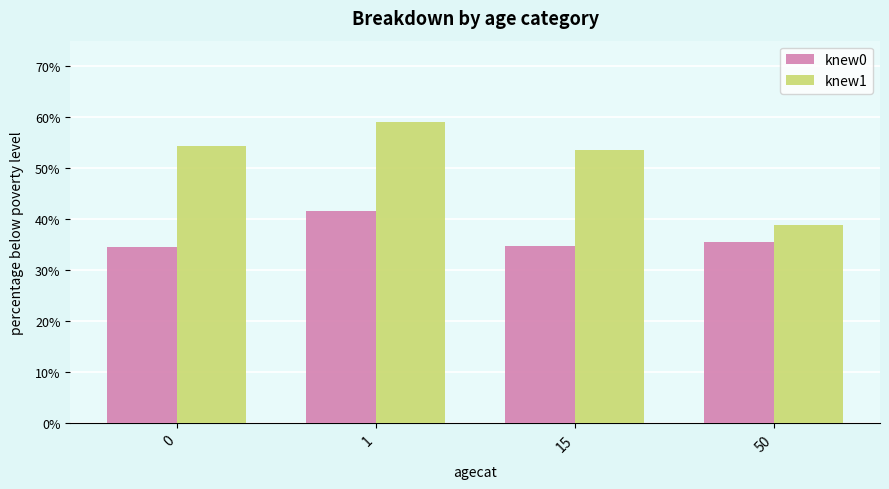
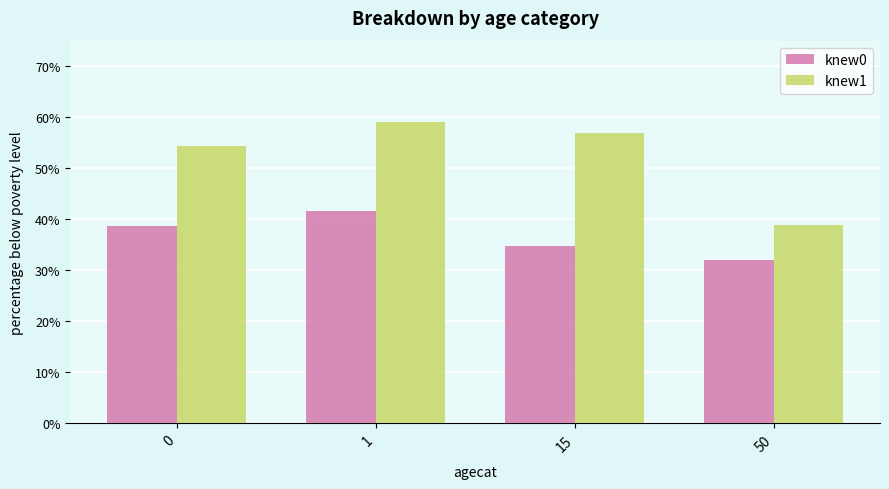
knew0, 0: 35% -> 39%
knew1, 15: 53% -> 57%
knew0, 50: 35% -> 32%
